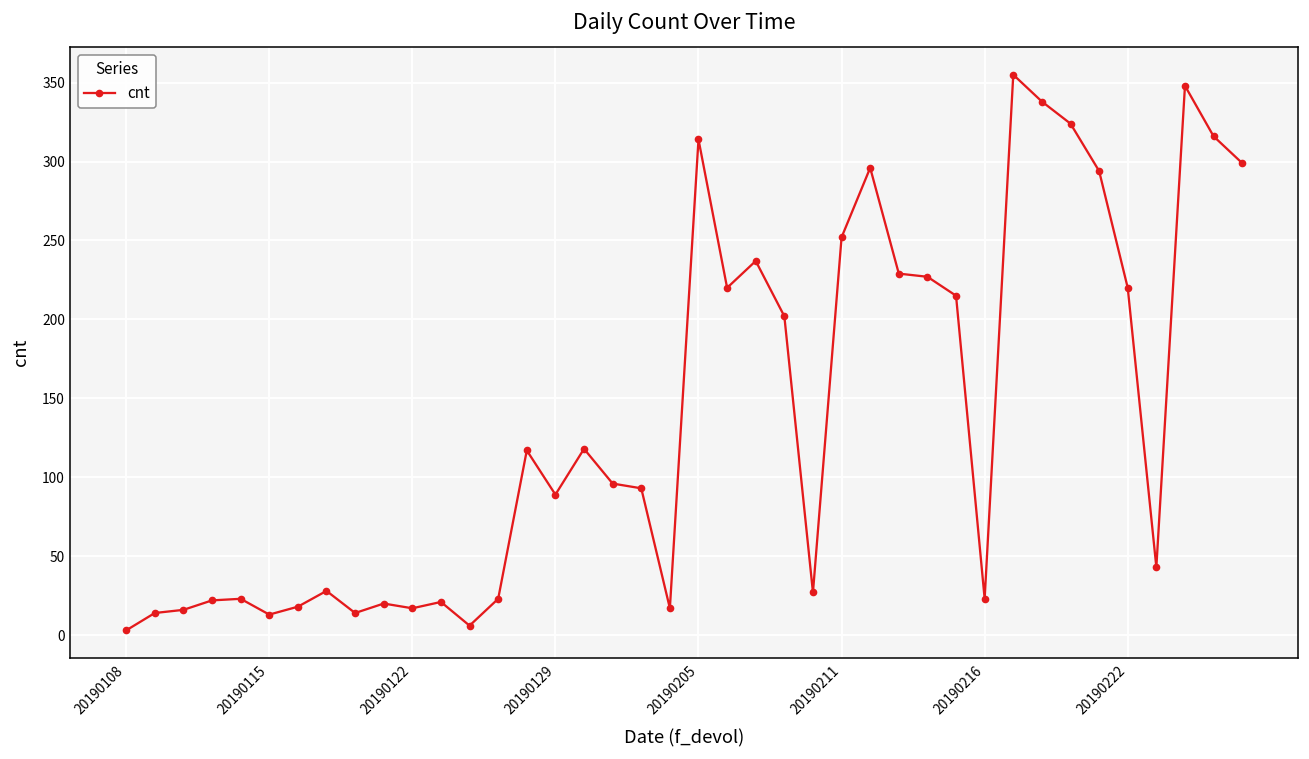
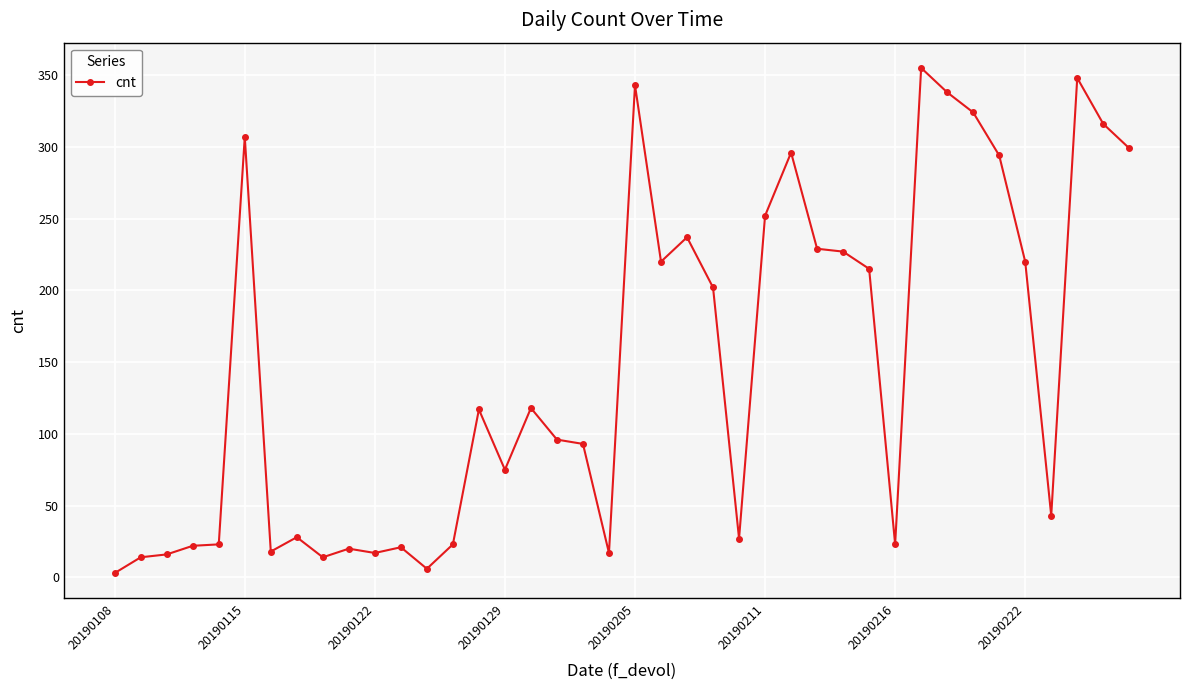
20190115: 13 -> 307
20190129: 89 -> 75
20190205: 314 -> 343
